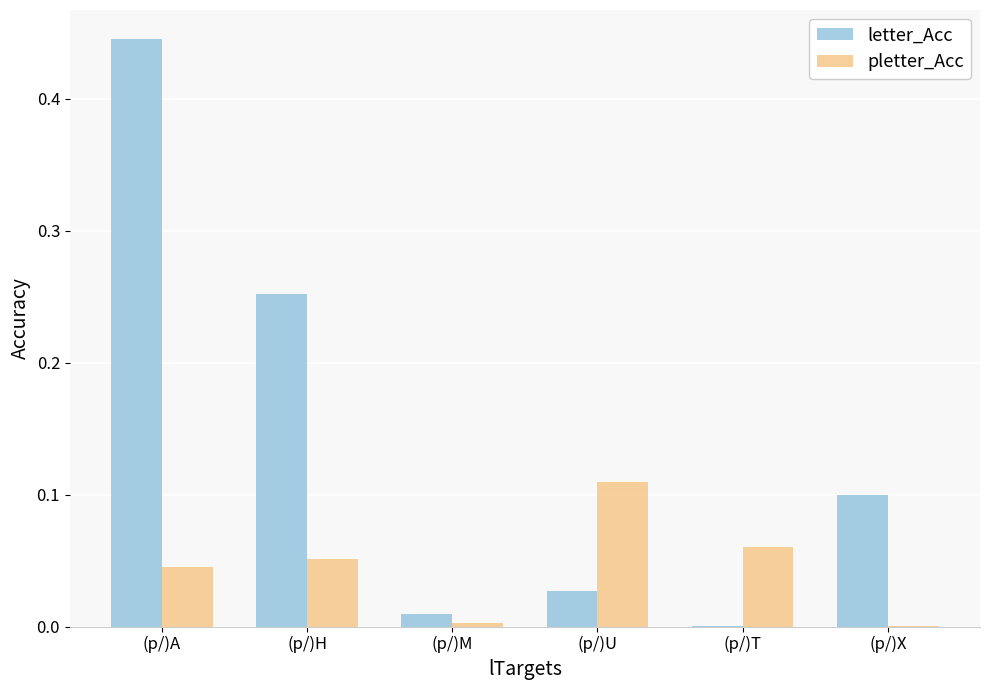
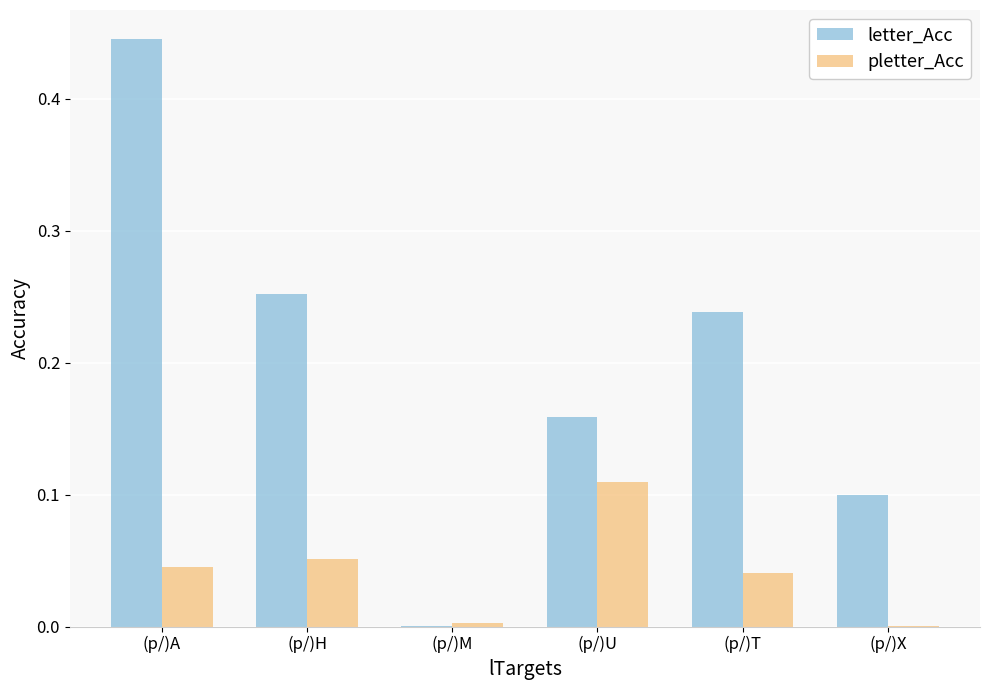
letter_Acc, (p/)M: 0.010 -> 0.001
letter_Acc, (p/)U: 0.027 -> 0.159
letter_Acc, (p/)T: 0.001 -> 0.239
pletter_Acc, (p/)T: 0.060 -> 0.040
